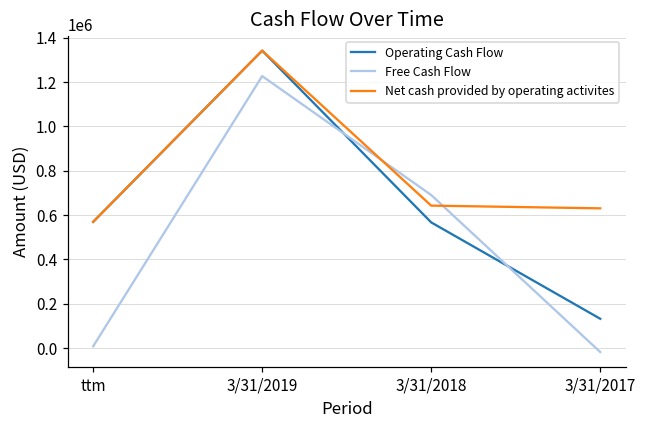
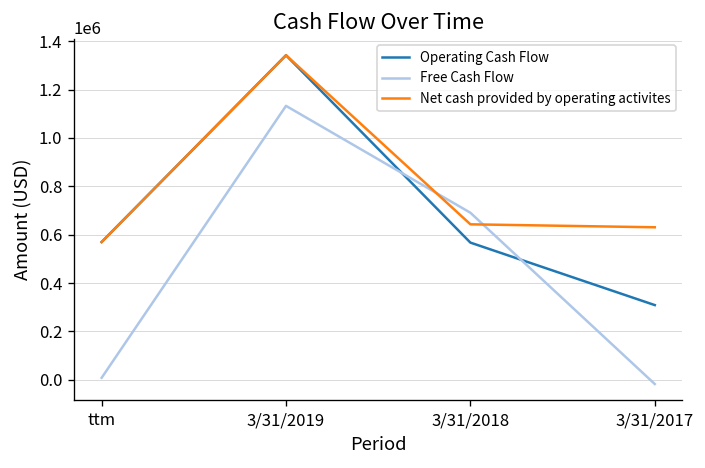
Free Cash Flow, 3/31/2019: 1230000 -> 1130000
Operating Cash Flow, 3/31/2017: 130000 -> 310000
